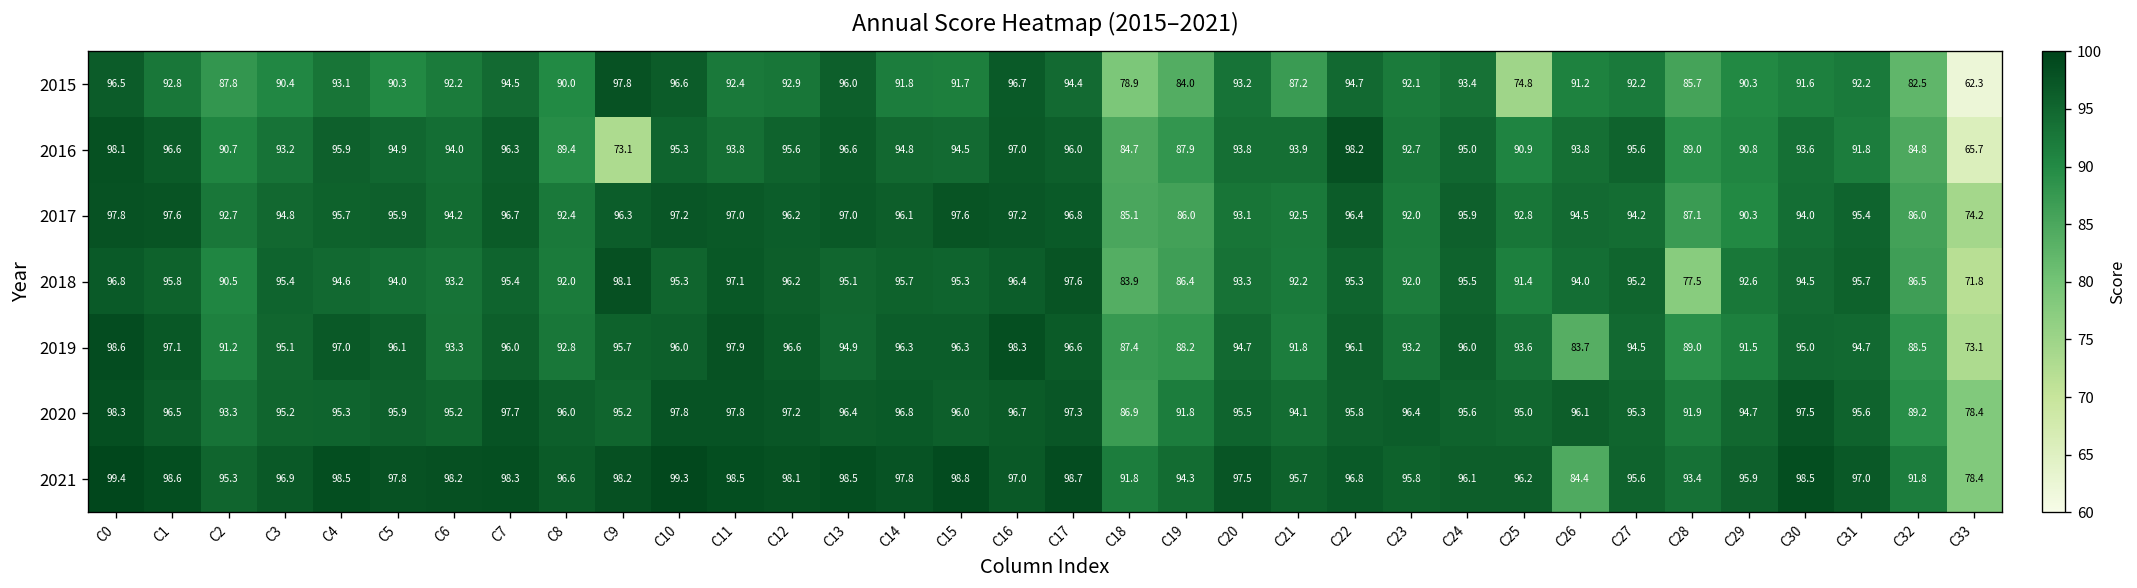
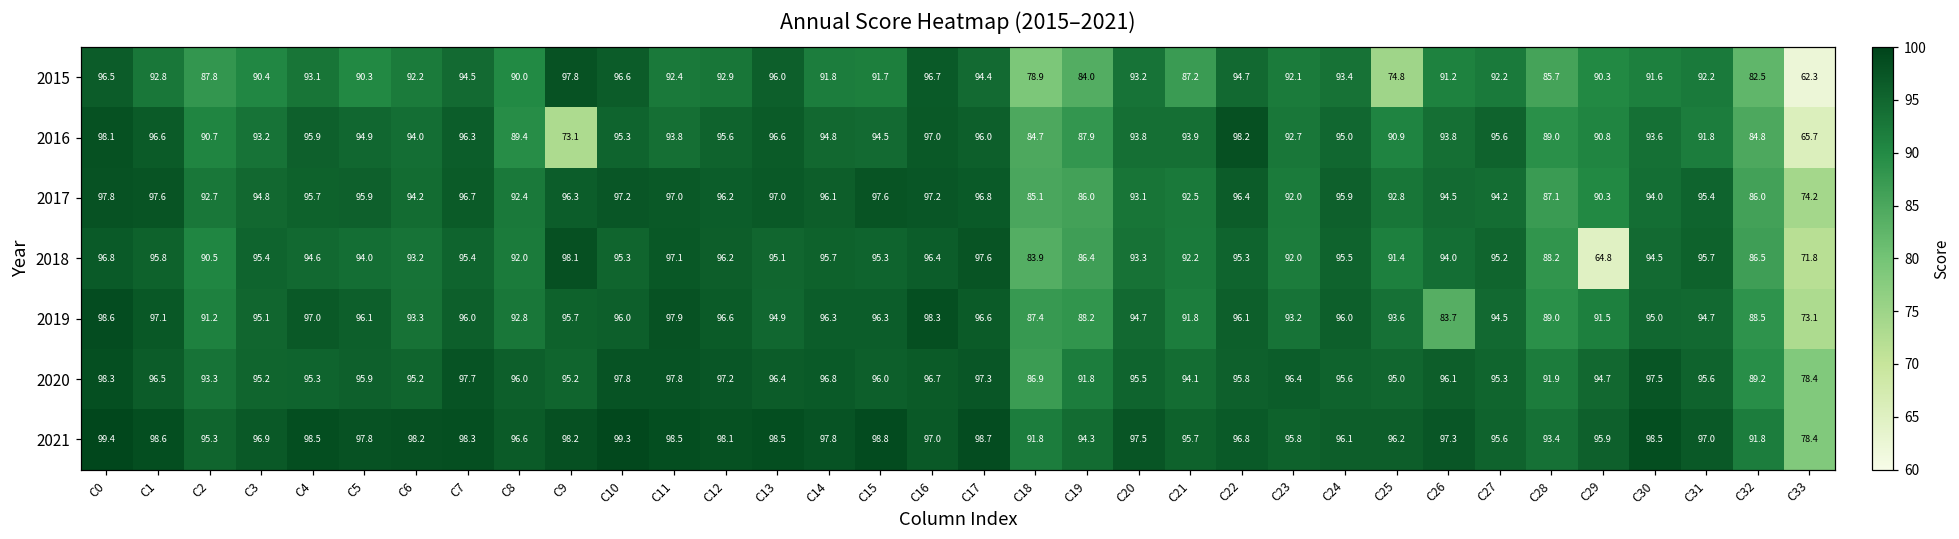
2018, C28: 77.5 -> 88.2
2018, C29: 92.6 -> 64.8
2021, C26: 84.4 -> 97.3
